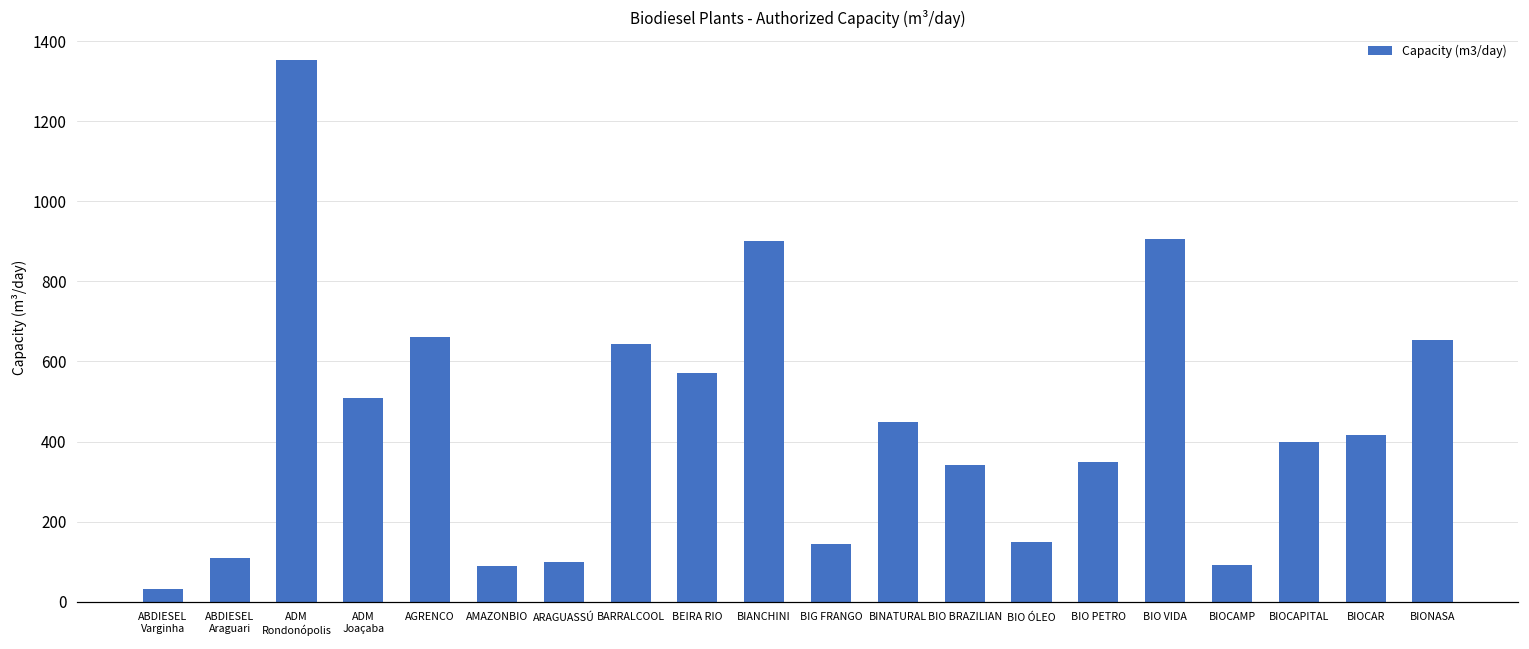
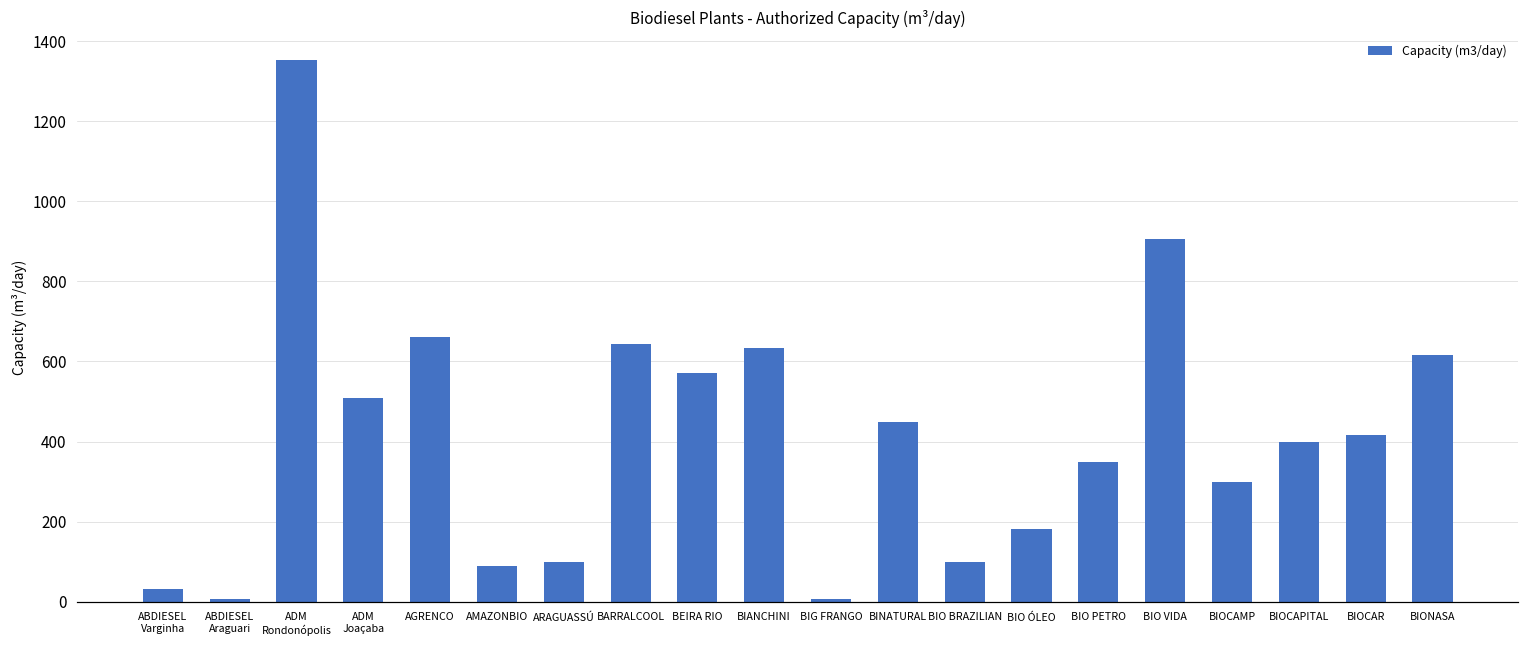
ABDIESEL Araguari: 110 -> 10
BIANCHINI: 900 -> 630
BIG FRANGO: 140 -> 10
BIO BRAZILIAN: 340 -> 100
BIO ÓLEO: 150 -> 180
BIOCAMP: 90 -> 300
BIONASA: 650 -> 620
